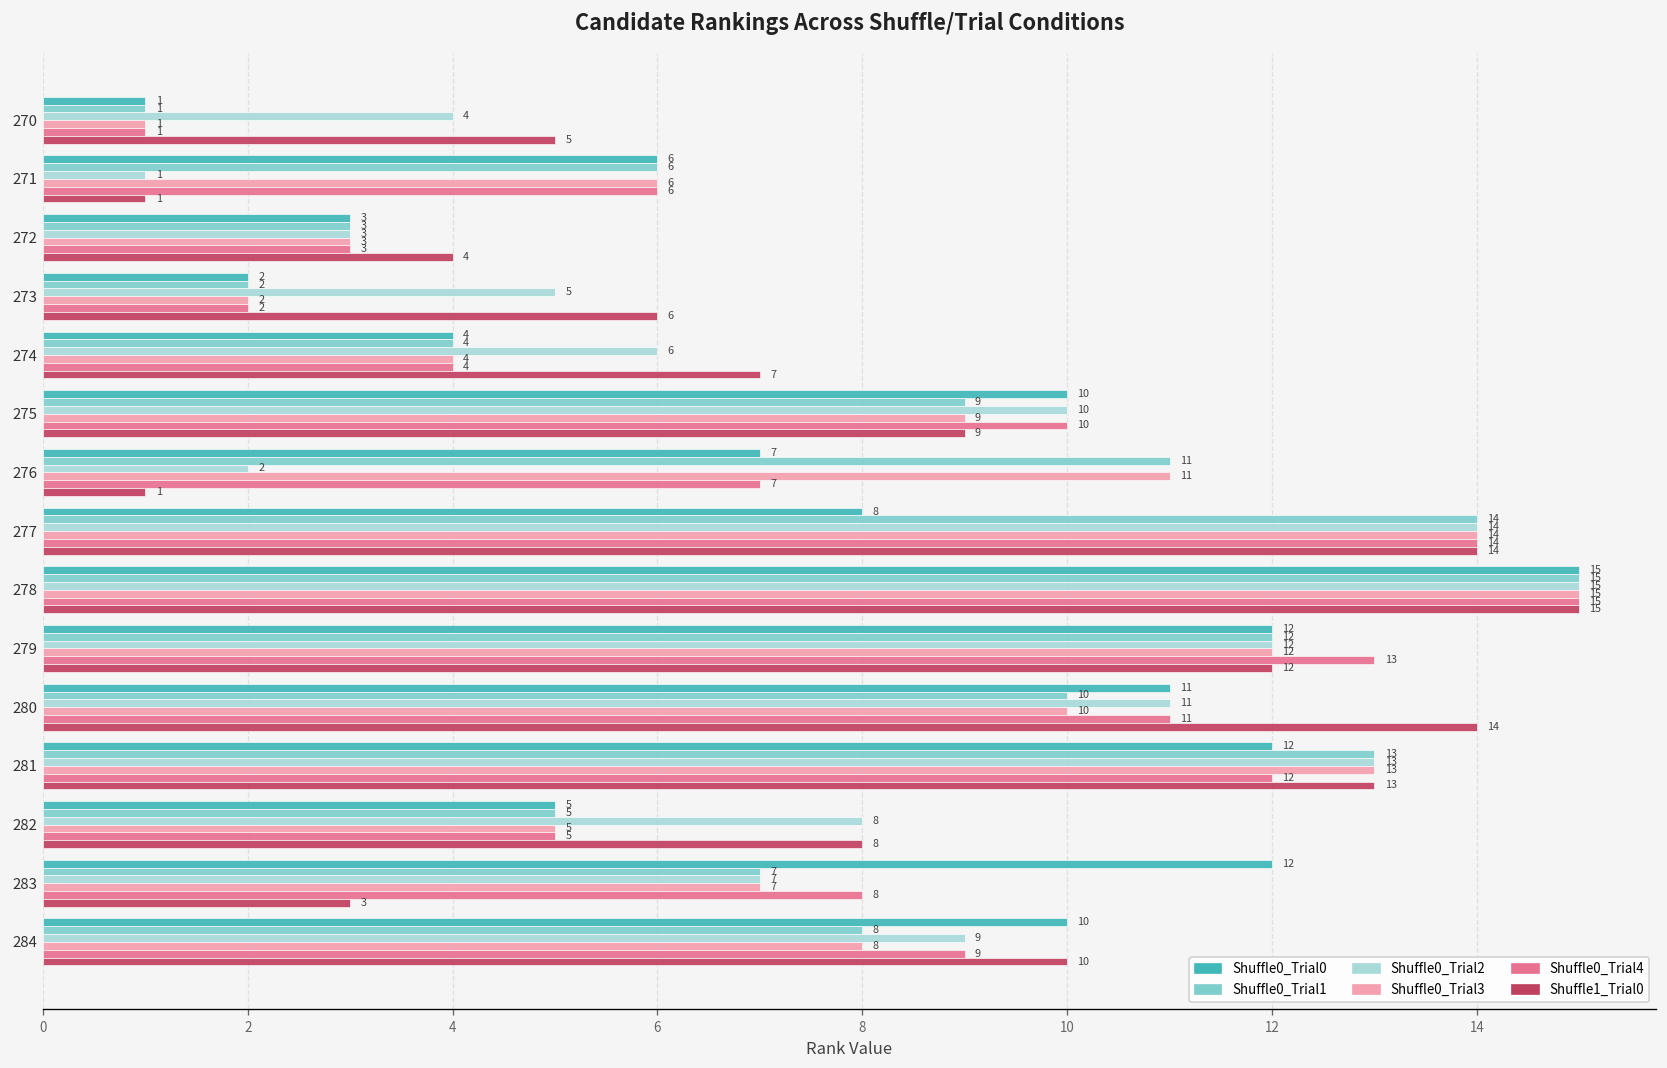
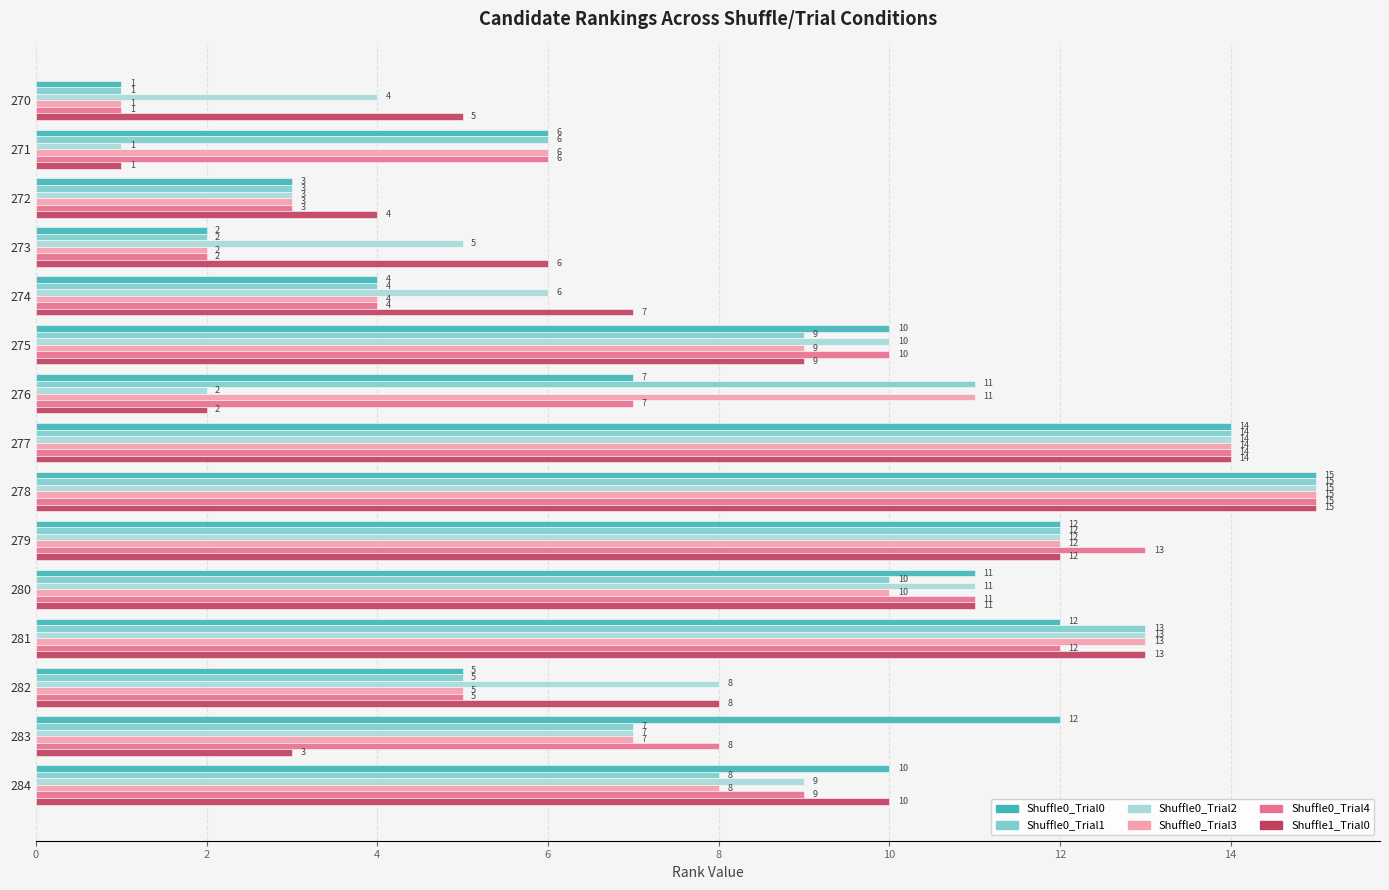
Shuffle1_Trial0, 276: 1 -> 2
Shuffle0_Trial0, 277: 8 -> 14
Shuffle1_Trial0, 280: 14 -> 11
